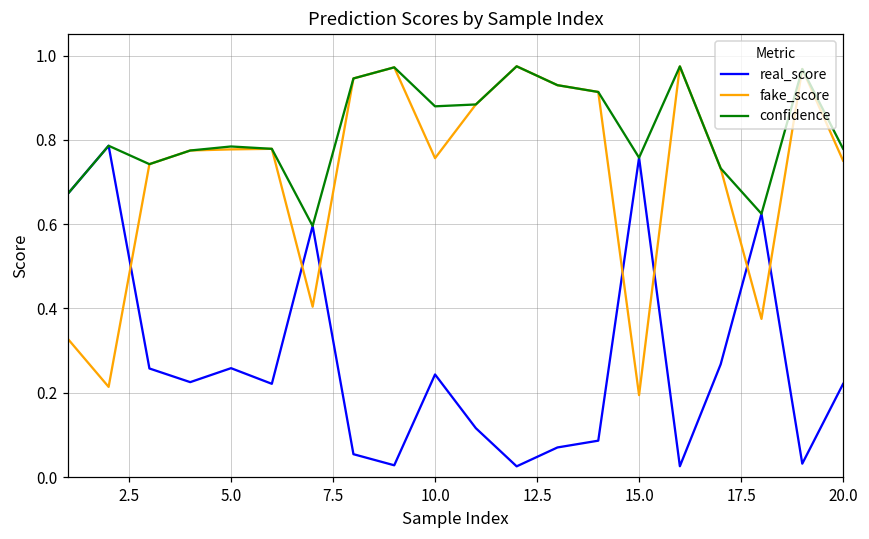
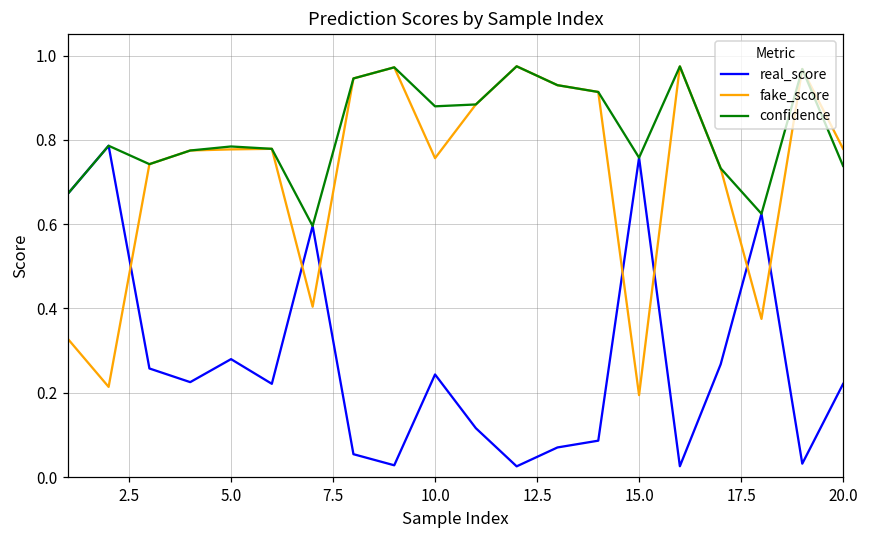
real_score, 5.0: 0.26 -> 0.28
fake_score, 20.0: 0.75 -> 0.78
confidence, 20.0: 0.78 -> 0.74
